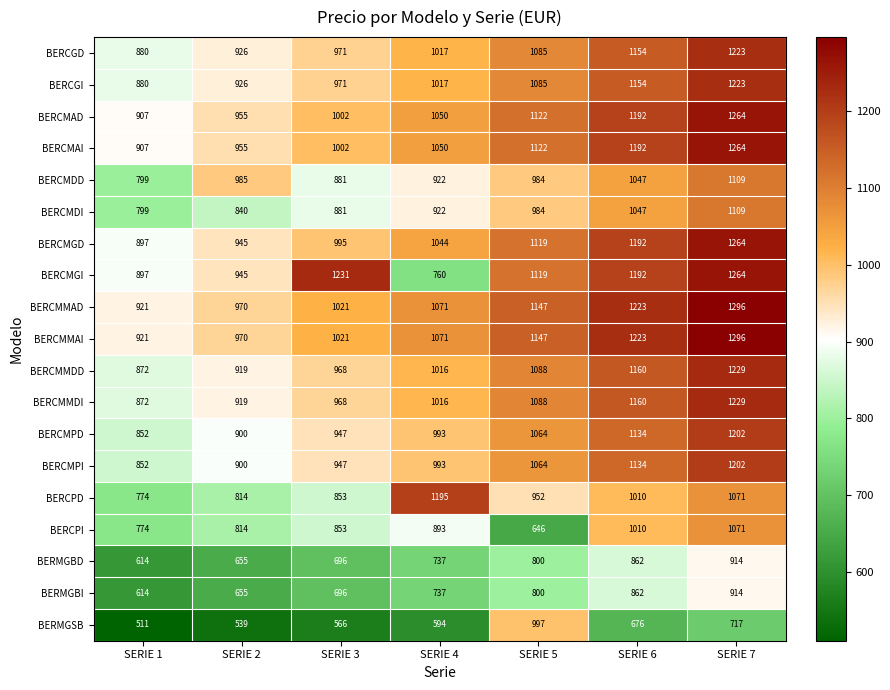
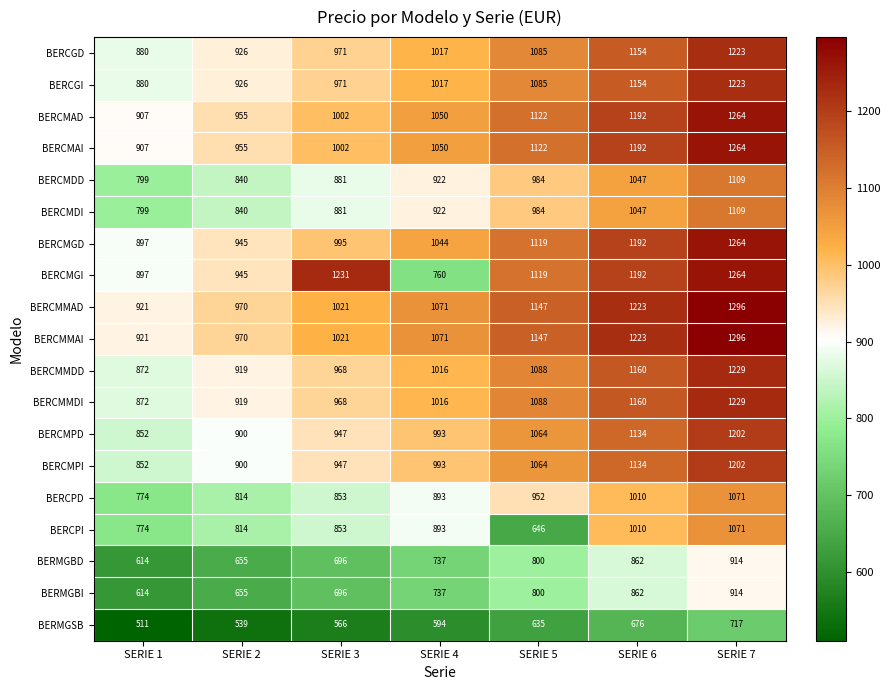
BERCMDD, SERIE 2: 985 -> 840
BERCPD, SERIE 4: 1195 -> 893
BERMGSB, SERIE 5: 997 -> 635
